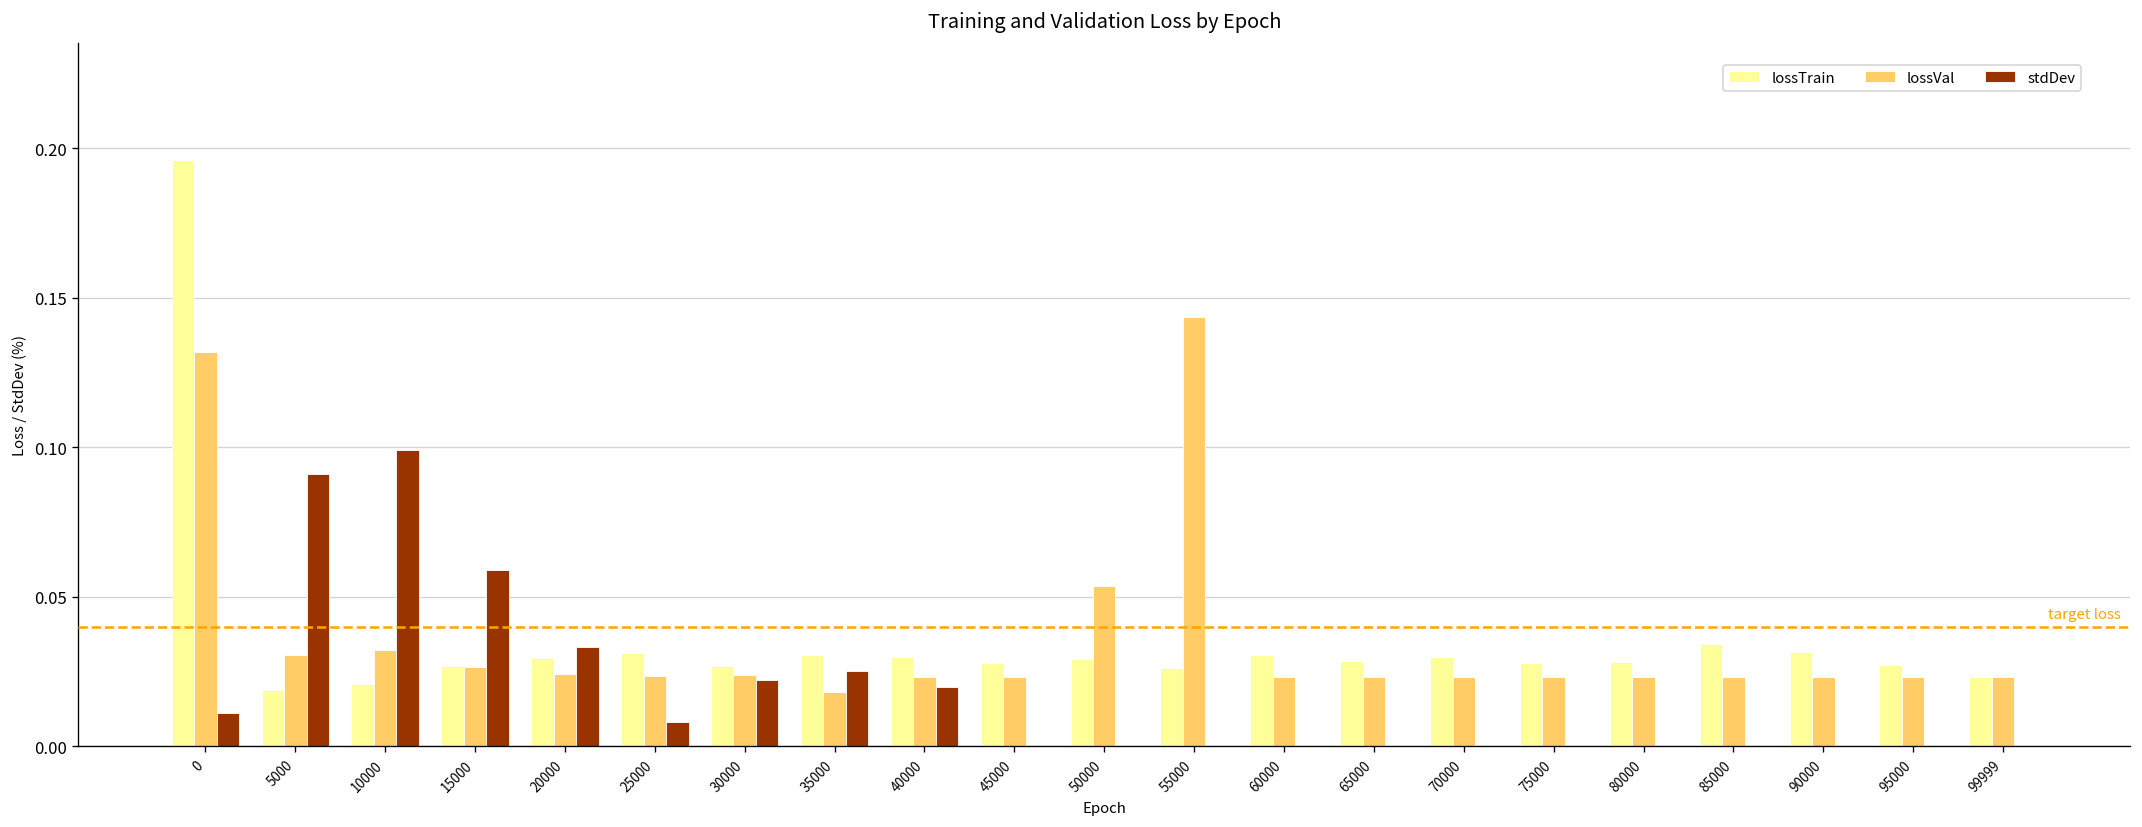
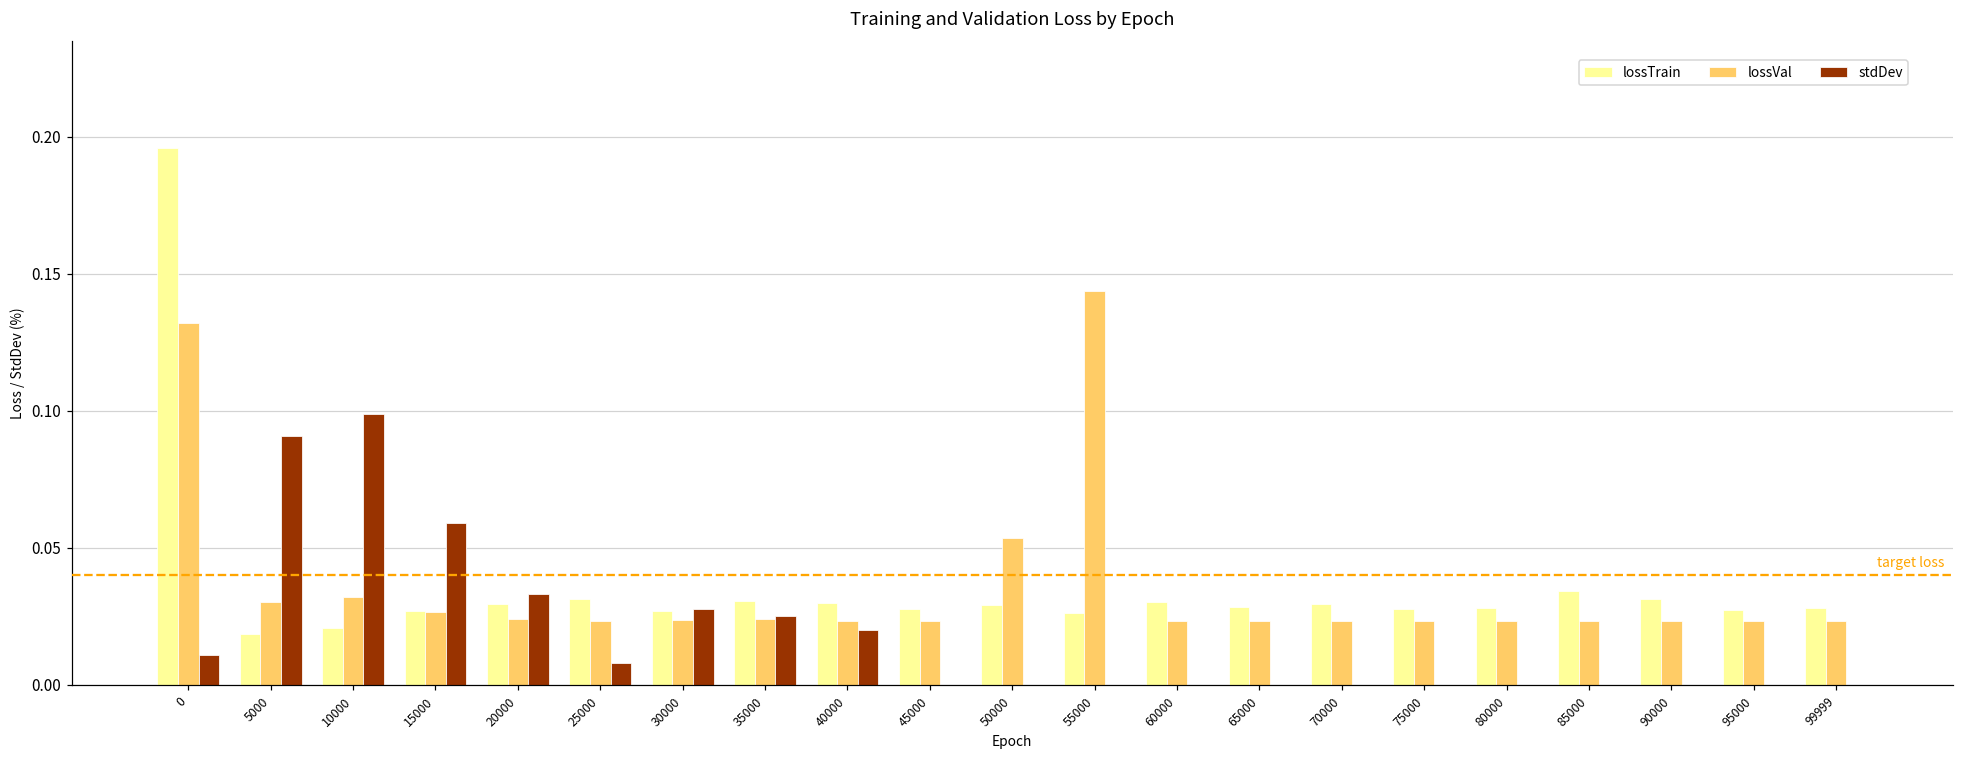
stdDev, 30000: 0.022 -> 0.028
lossVal, 35000: 0.018 -> 0.024
lossTrain, 99999: 0.023 -> 0.028
